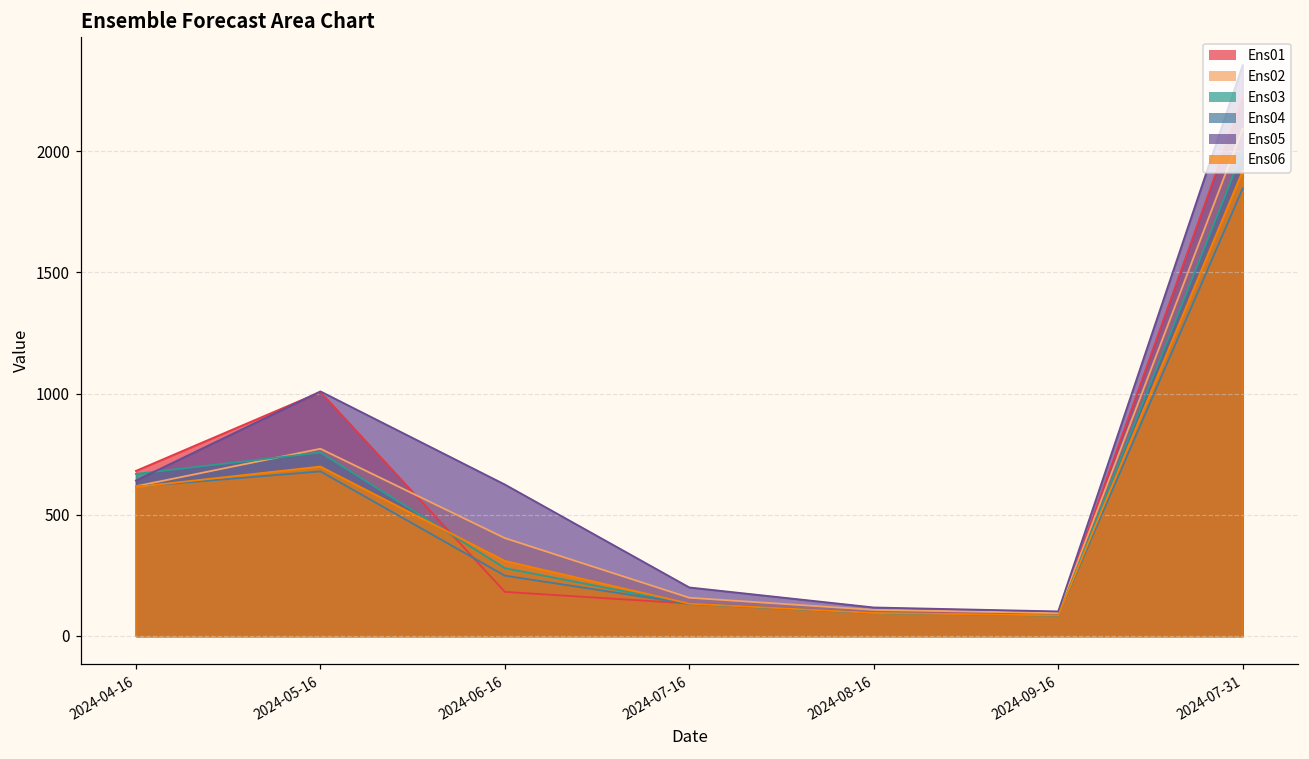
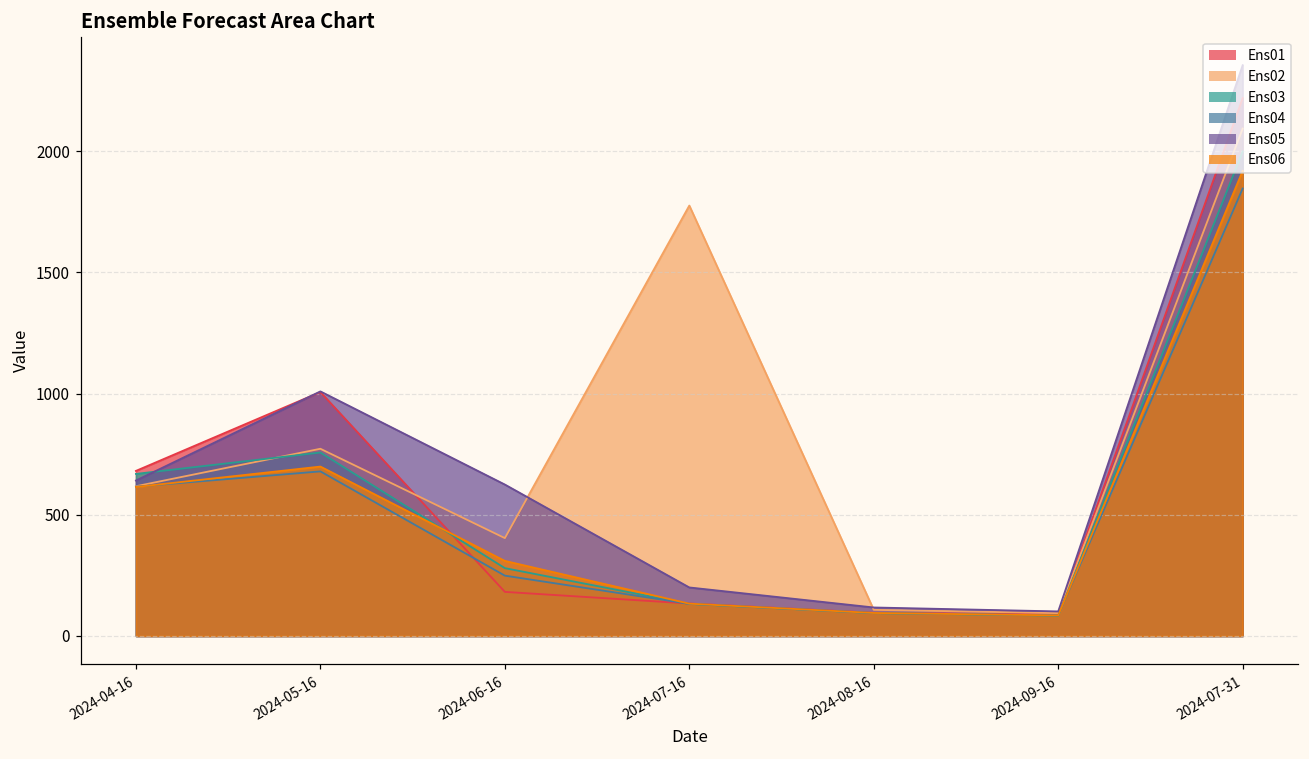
Ens02, 2024-07-16: 160 -> 1780
